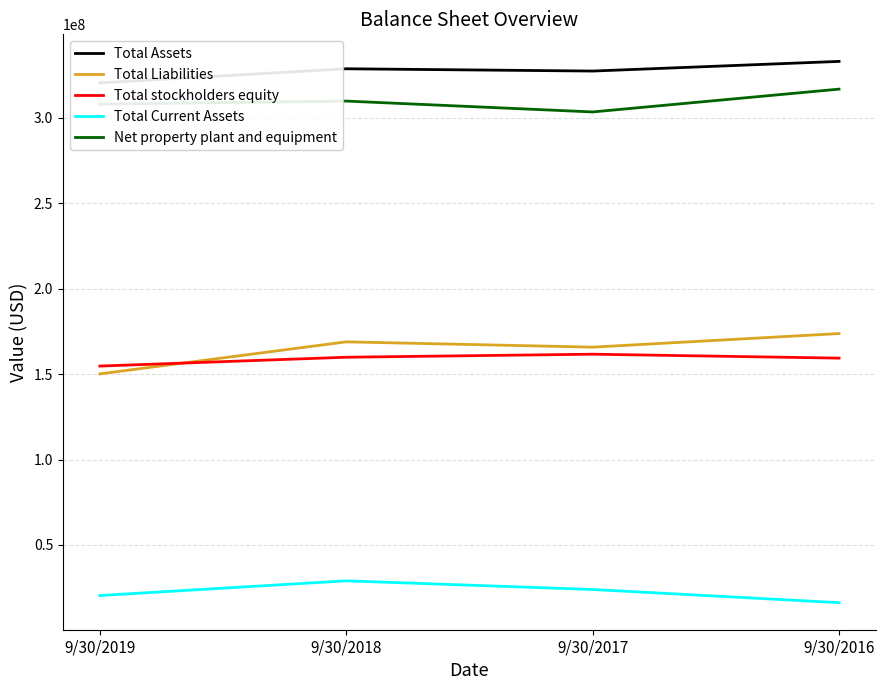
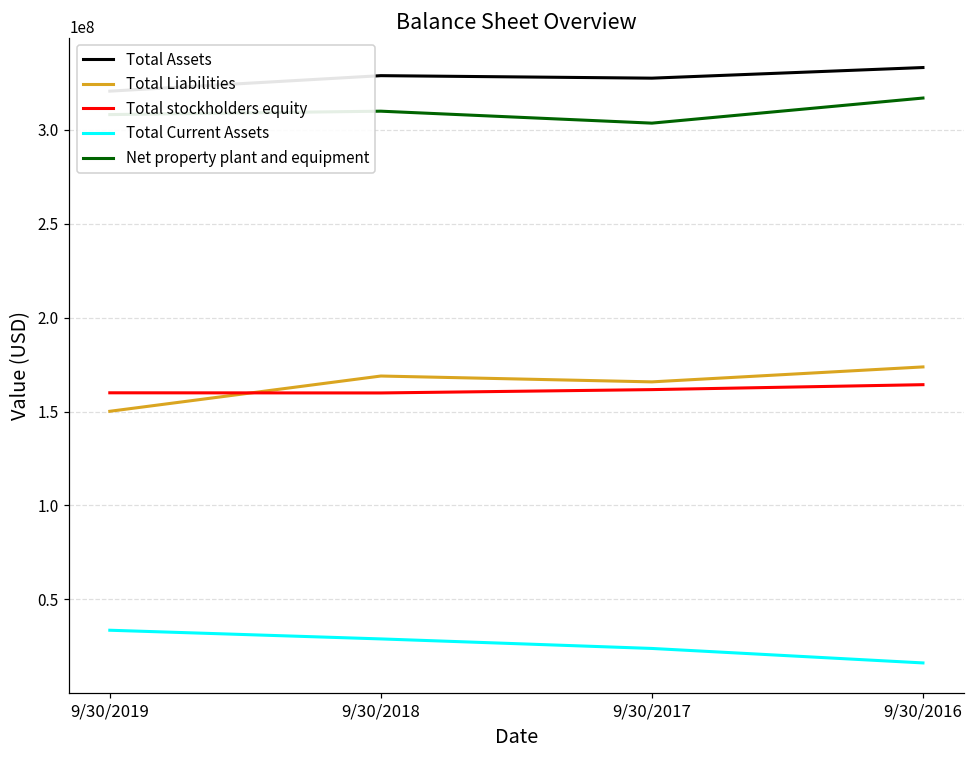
Total stockholders equity, 9/30/2019: 155000000 -> 160000000
Total Current Assets, 9/30/2019: 20000000 -> 34000000
Total stockholders equity, 9/30/2016: 159000000 -> 164000000
